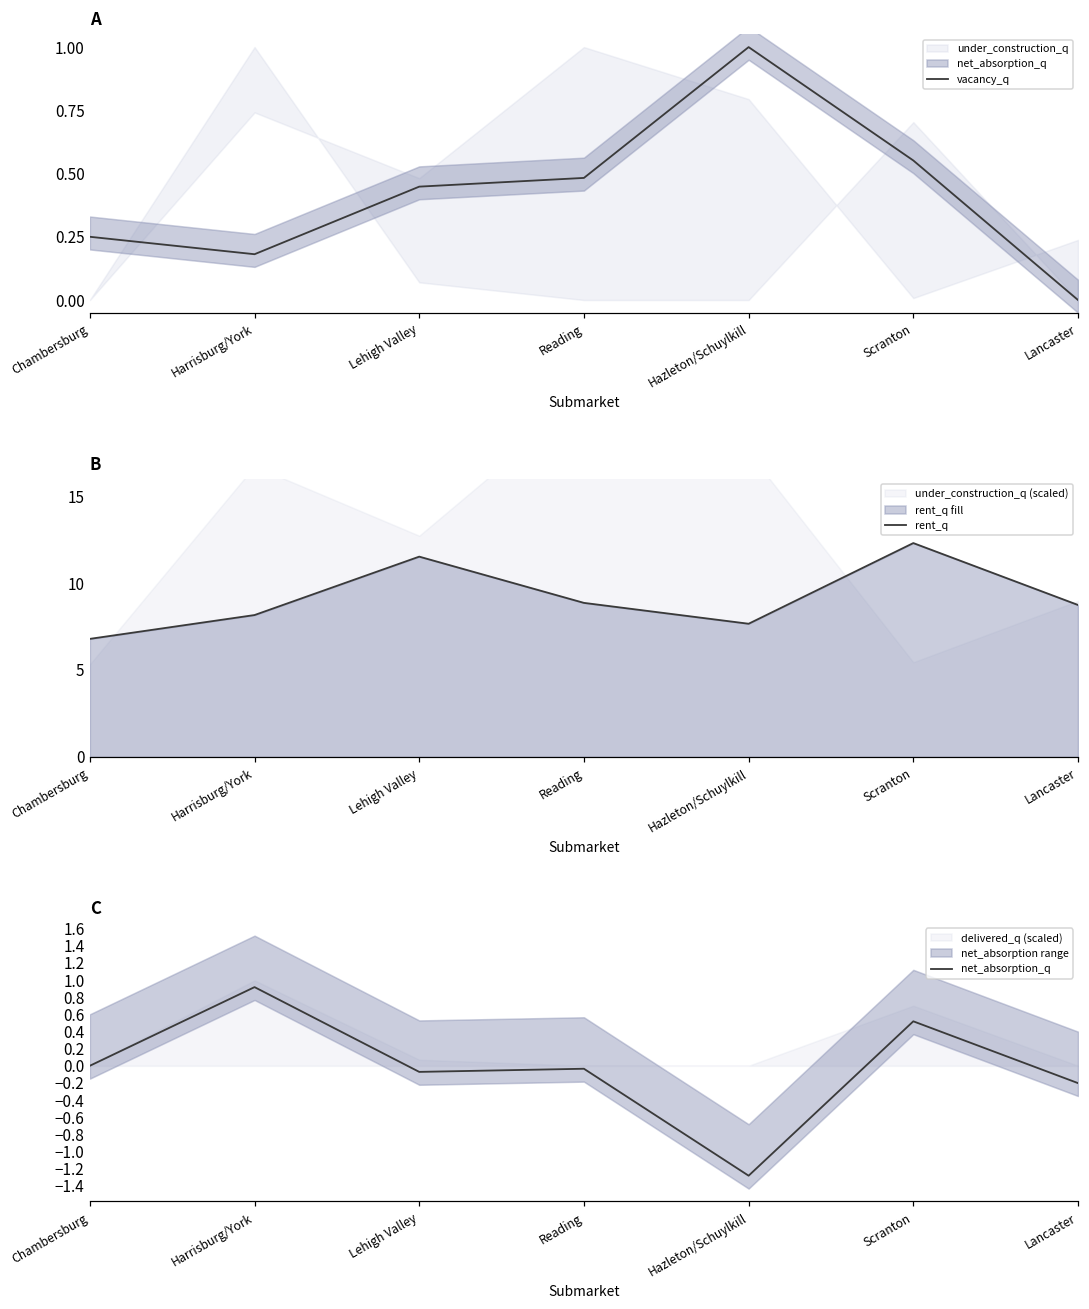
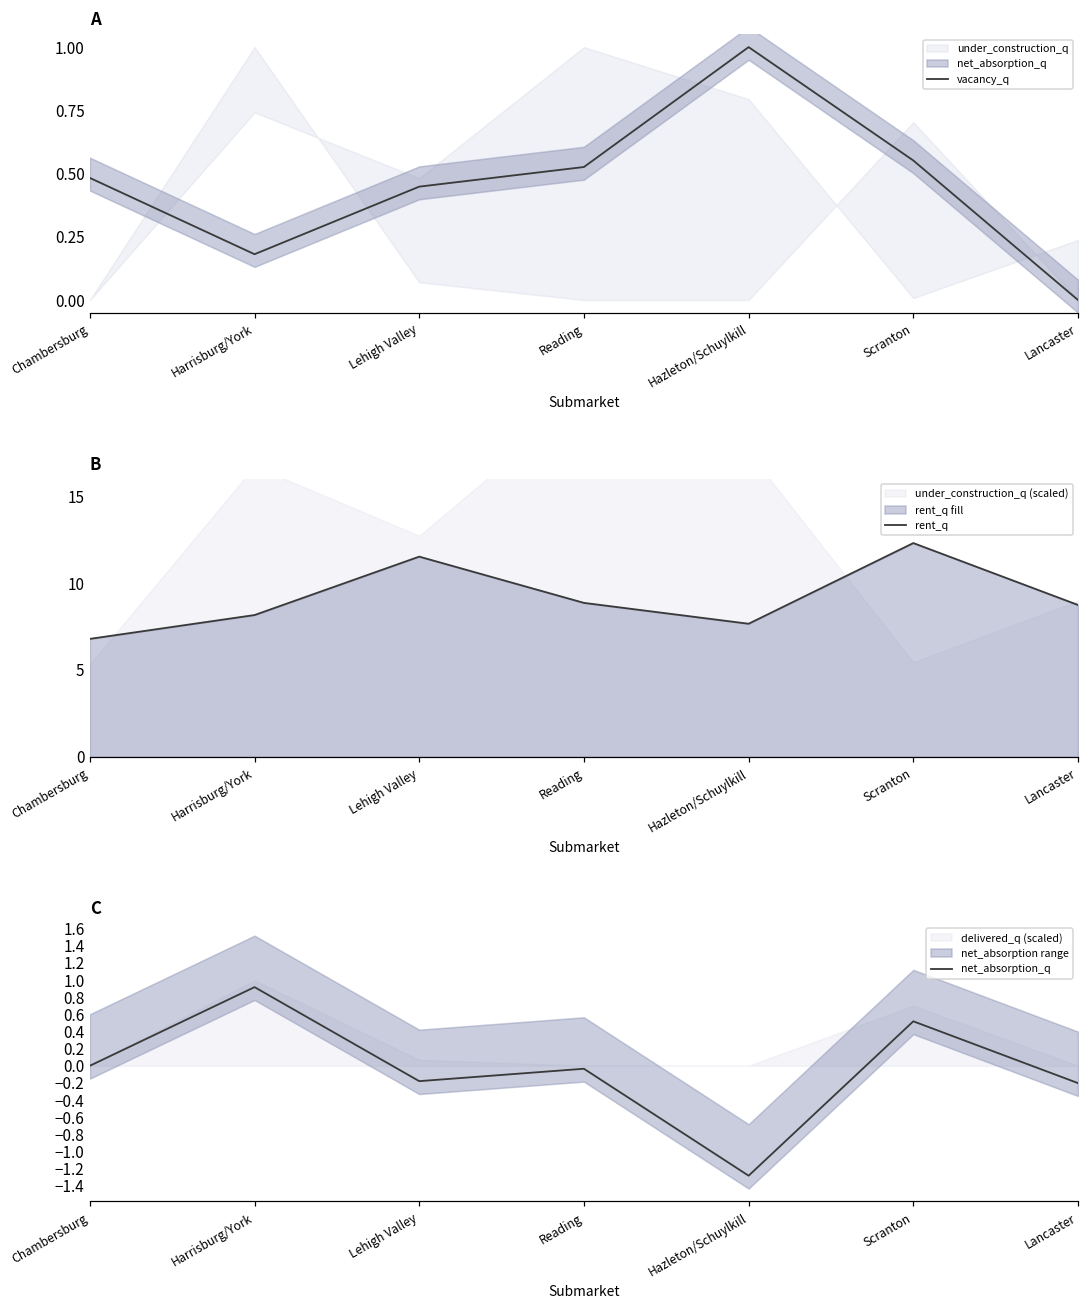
A, vacancy_q, Chambersburg: 0.25 -> 0.48
A, vacancy_q, Reading: 0.48 -> 0.53
C, net_absorption_q, Lehigh Valley: -0.1 -> -0.2
